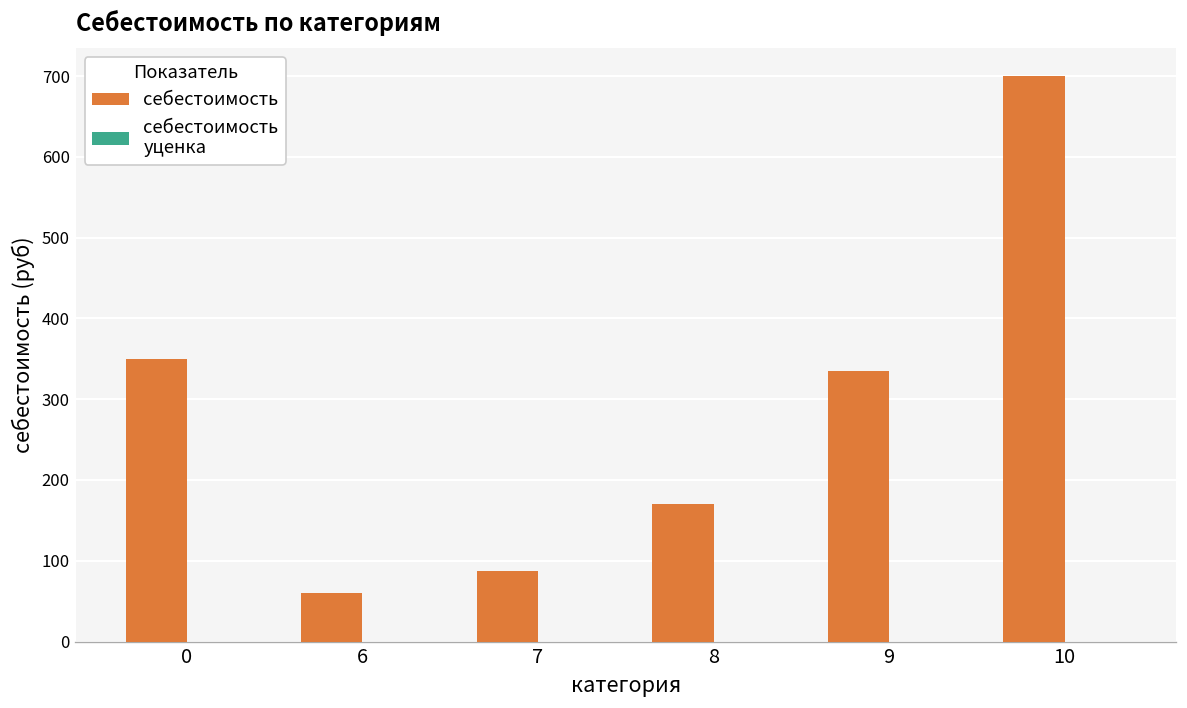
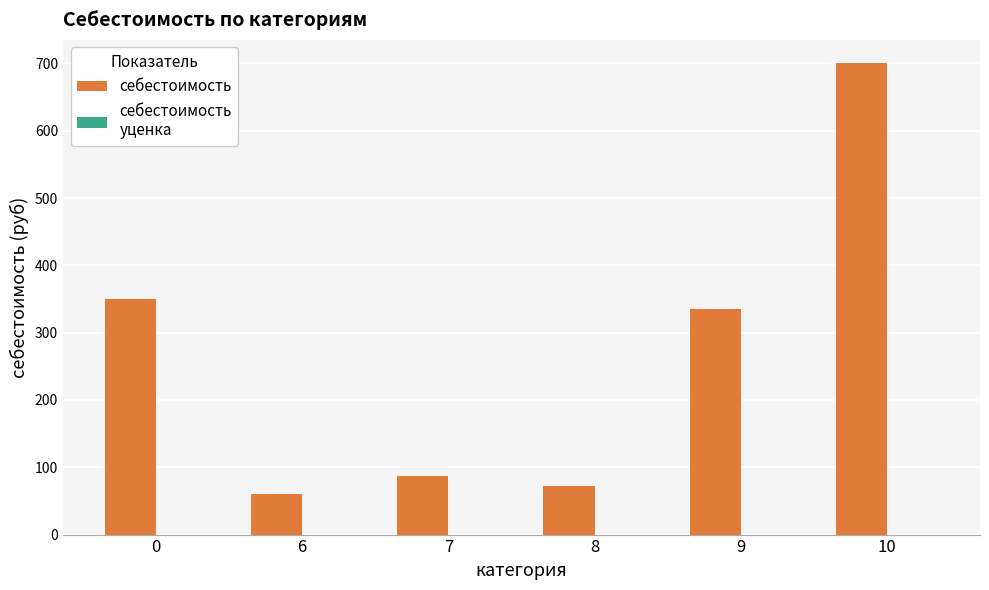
себестоимость, 8: 170 -> 70
